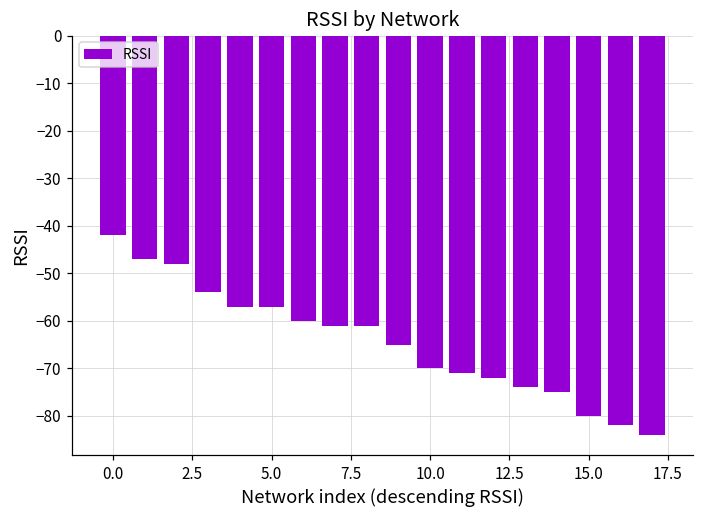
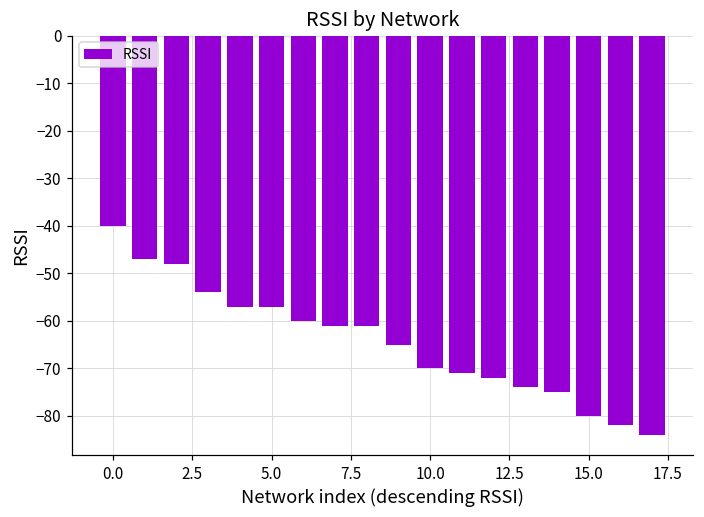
0.0: -42 -> -40
